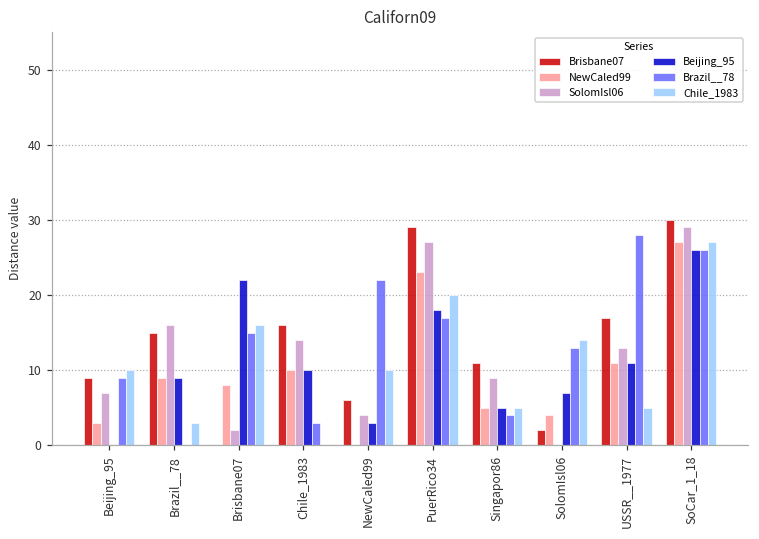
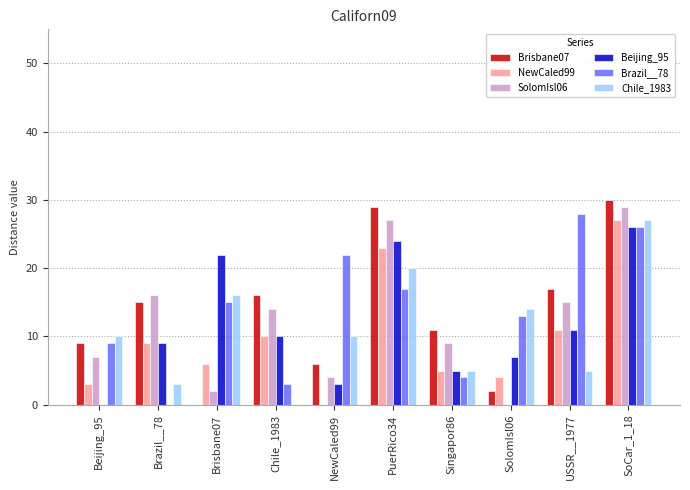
NewCaled99, Brisbane07: 8 -> 6
Beijing_95, PuerRico34: 18 -> 24
SolomIsl06, USSR__1977: 13 -> 15
